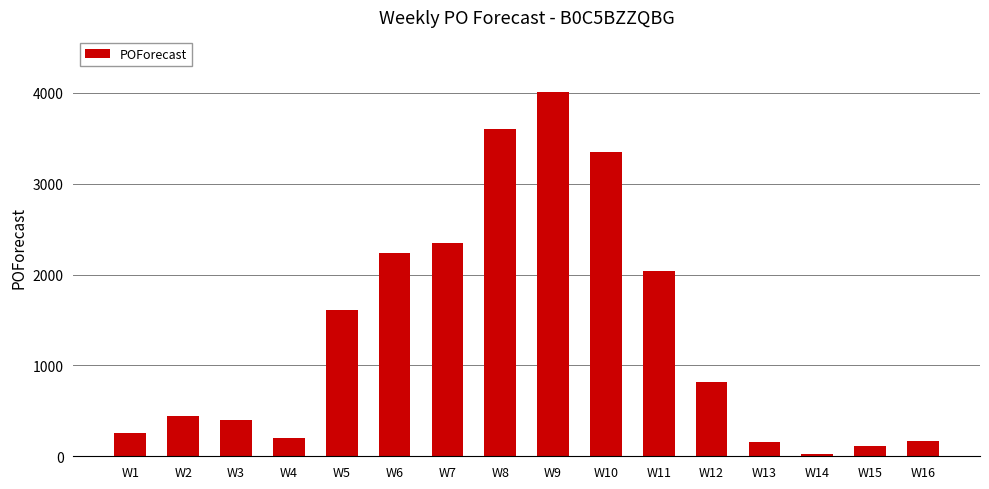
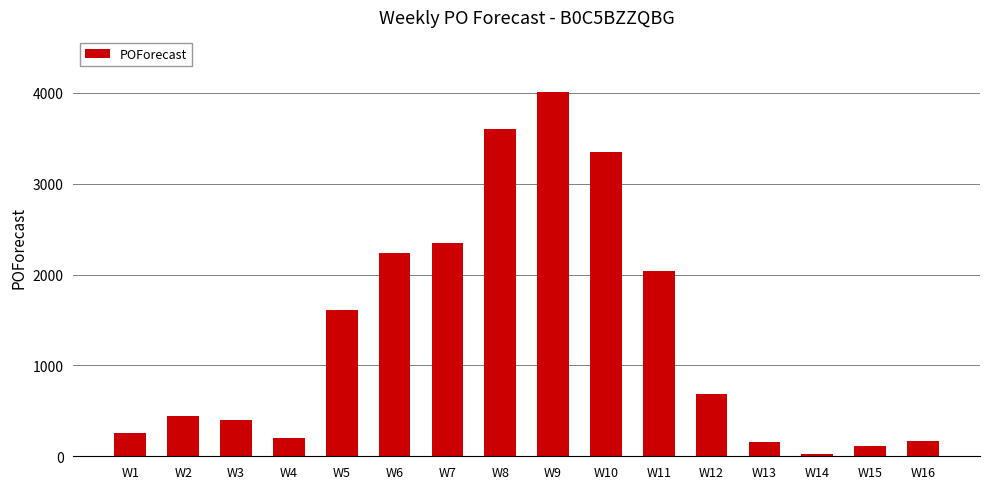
W12: 800 -> 700
